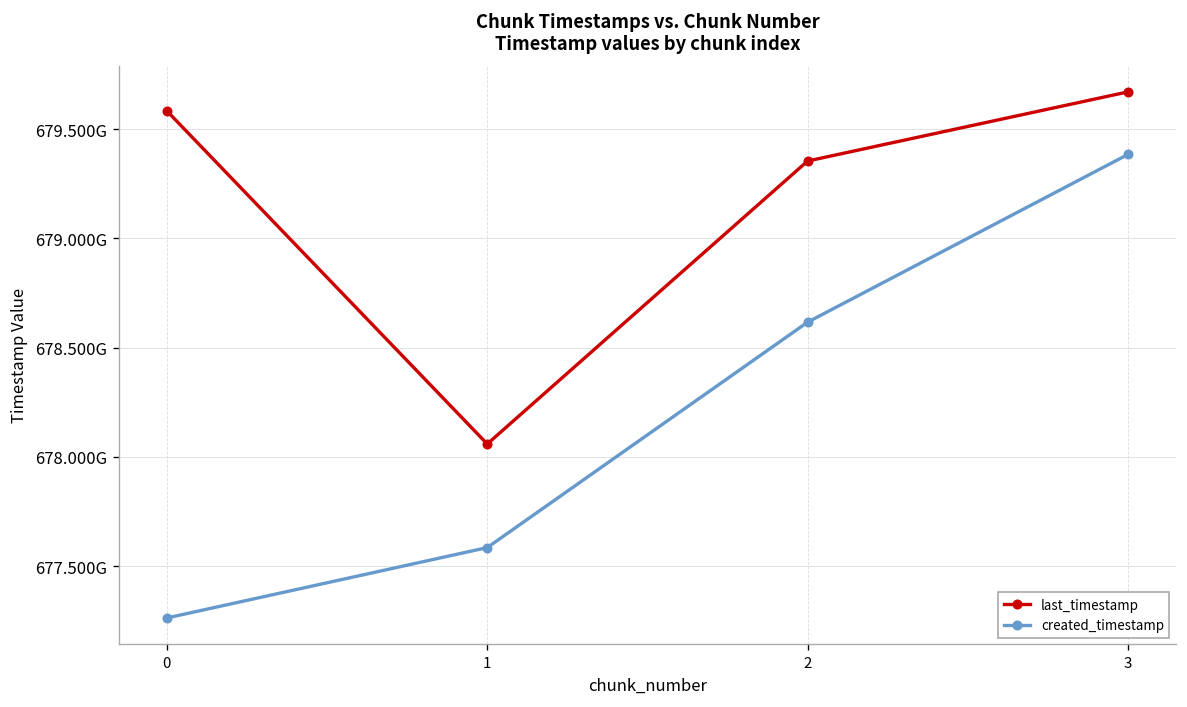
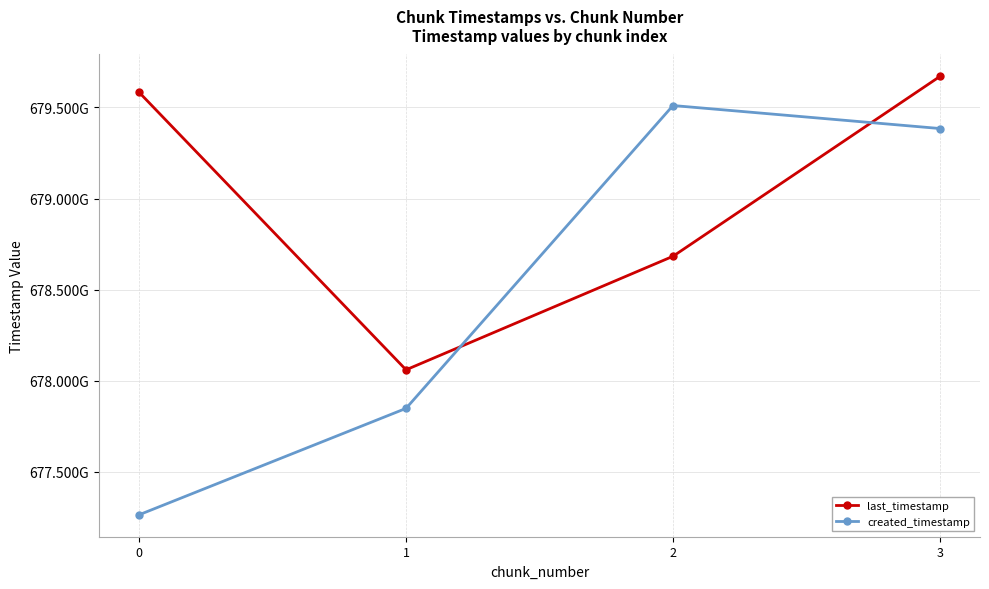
created_timestamp, 1: 677580000000 -> 677850000000
last_timestamp, 2: 679350000000 -> 678680000000
created_timestamp, 2: 678620000000 -> 679510000000
